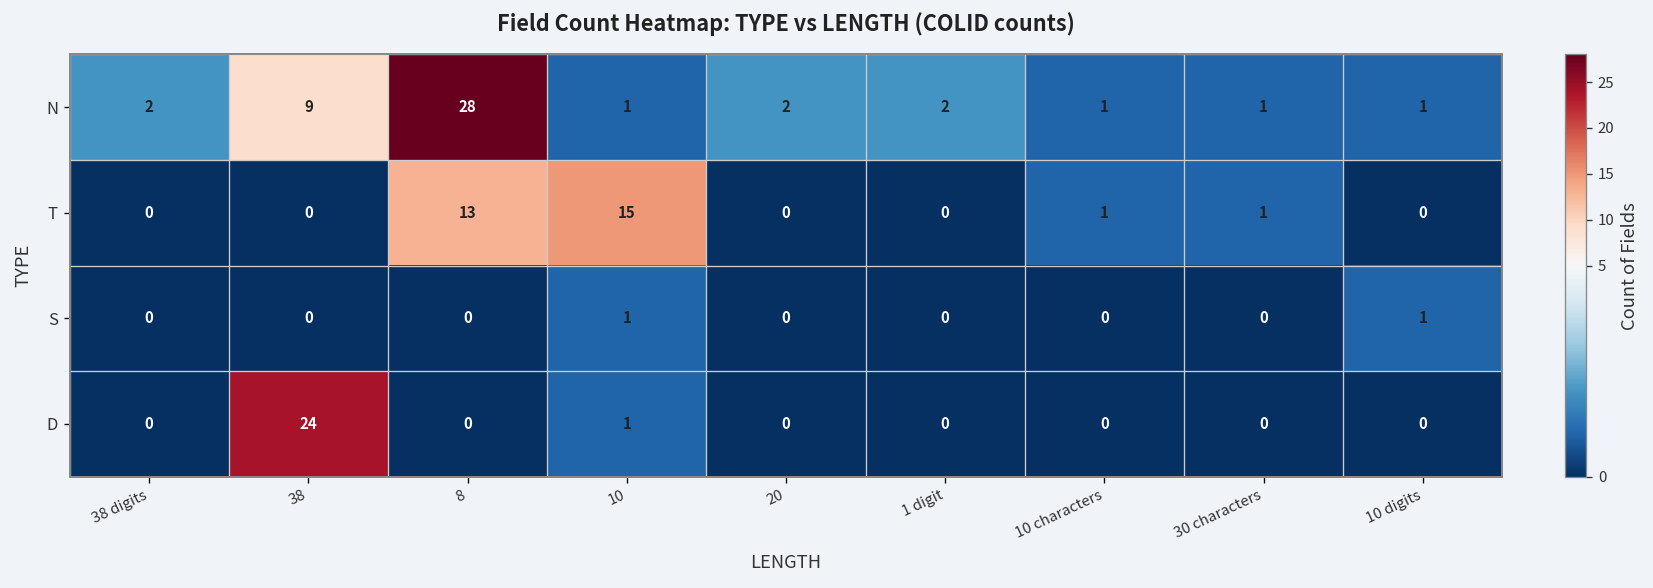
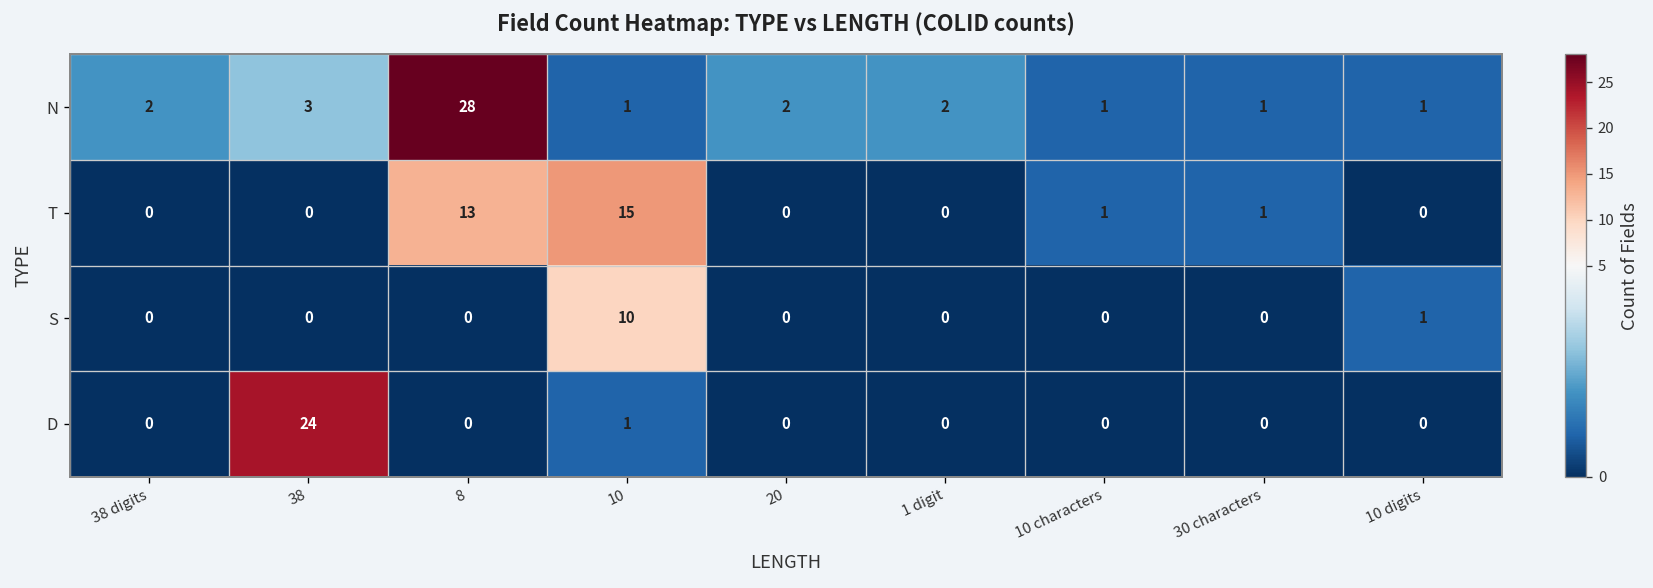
N, 38: 9 -> 3
S, 10: 1 -> 10
